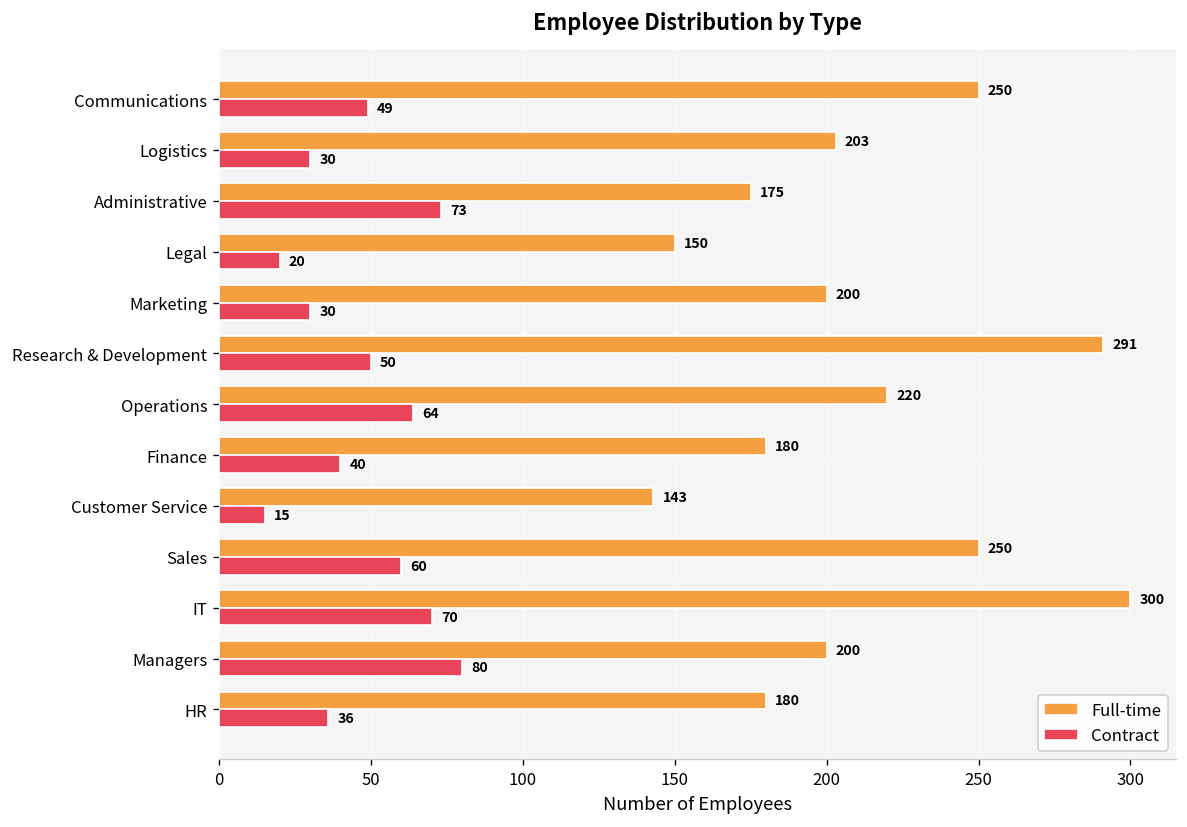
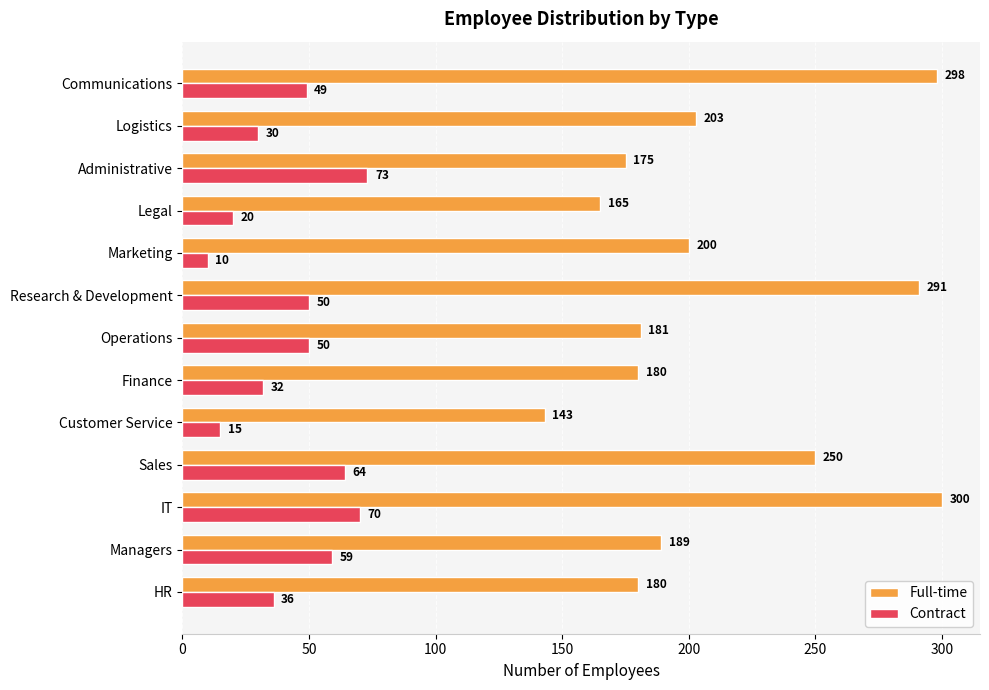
Full-time, Communications: 250 -> 298
Full-time, Legal: 150 -> 165
Contract, Marketing: 30 -> 10
Full-time, Operations: 220 -> 181
Contract, Operations: 64 -> 50
Contract, Finance: 40 -> 32
Contract, Sales: 60 -> 64
Full-time, Managers: 200 -> 189
Contract, Managers: 80 -> 59
